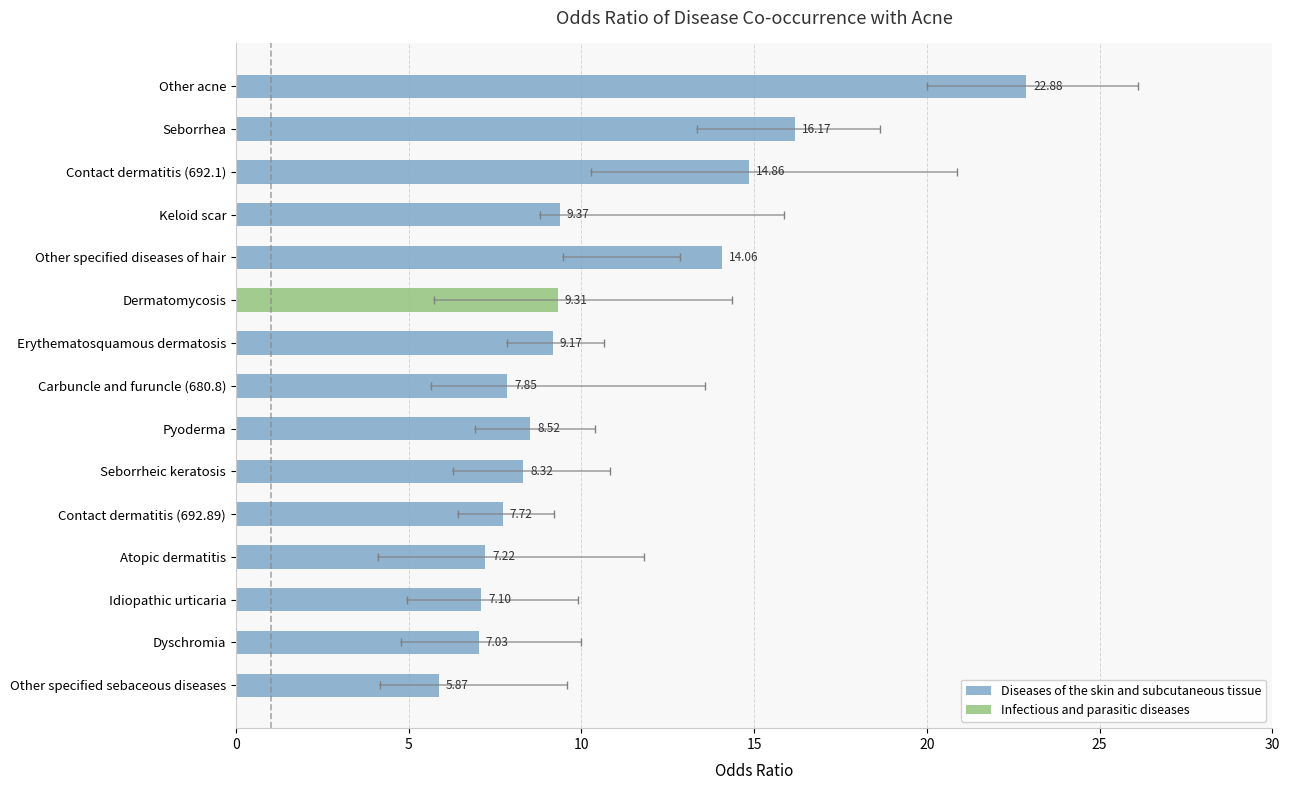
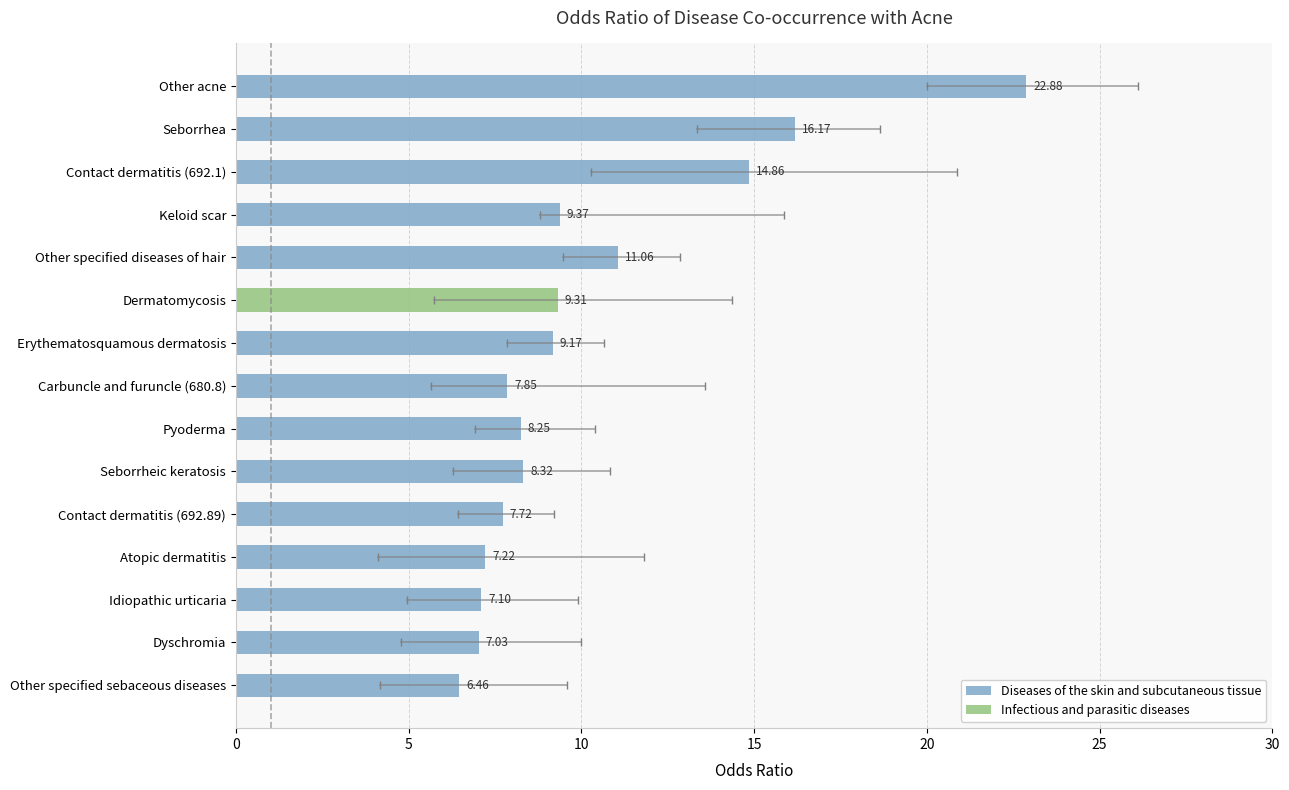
Diseases of the skin and subcutaneous tissue, Other specified diseases of hair: 14.06 -> 11.06
Diseases of the skin and subcutaneous tissue, Pyoderma: 8.52 -> 8.25
Diseases of the skin and subcutaneous tissue, Other specified sebaceous diseases: 5.87 -> 6.46
